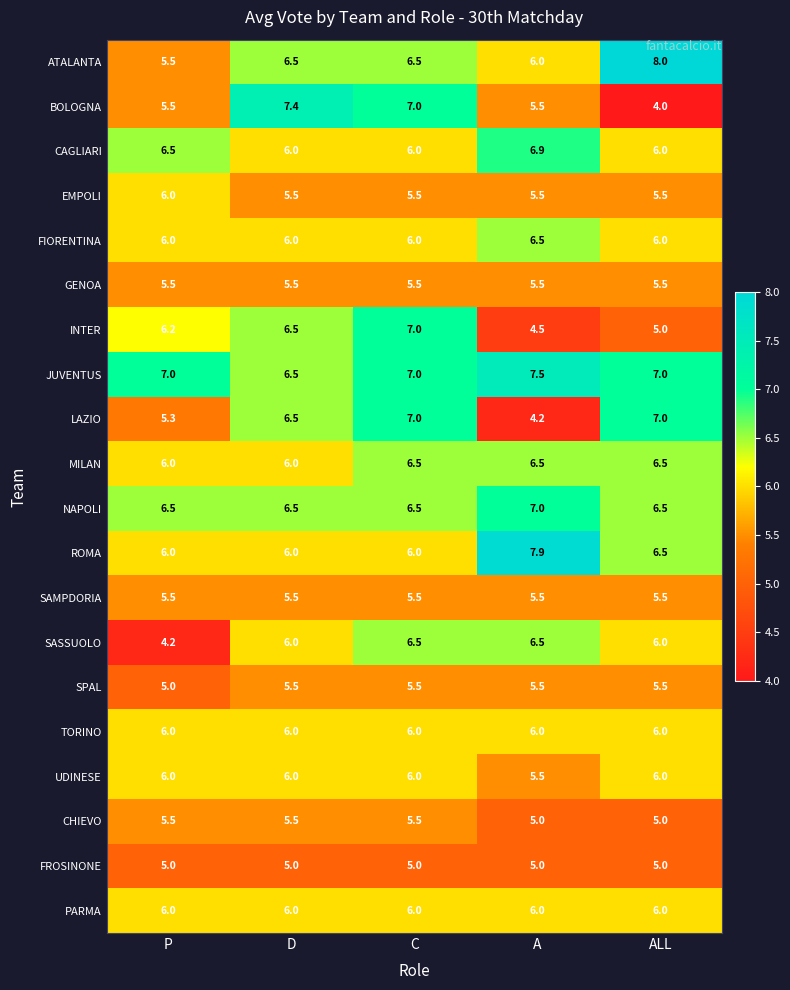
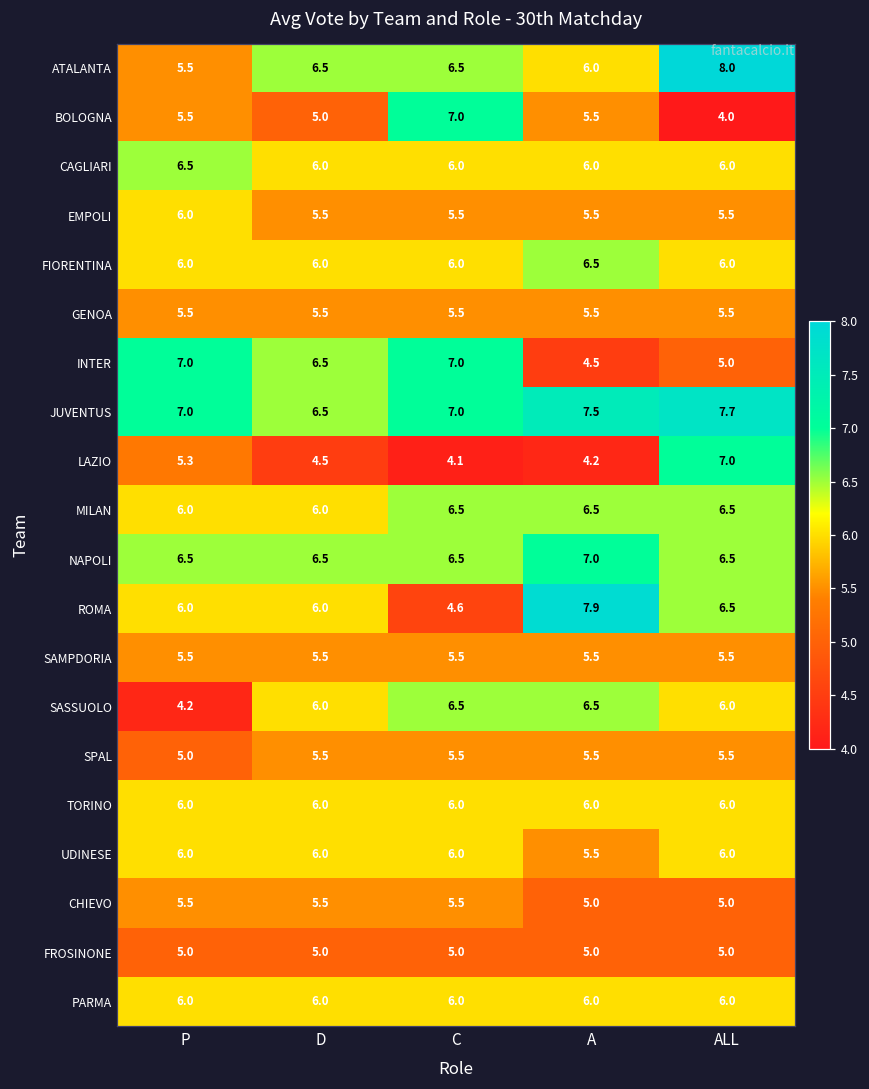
BOLOGNA, D: 7.4 -> 5.0
CAGLIARI, A: 6.9 -> 6.0
INTER, P: 6.2 -> 7.0
JUVENTUS, ALL: 7.0 -> 7.7
LAZIO, D: 6.5 -> 4.5
LAZIO, C: 7.0 -> 4.1
ROMA, C: 6.0 -> 4.6
